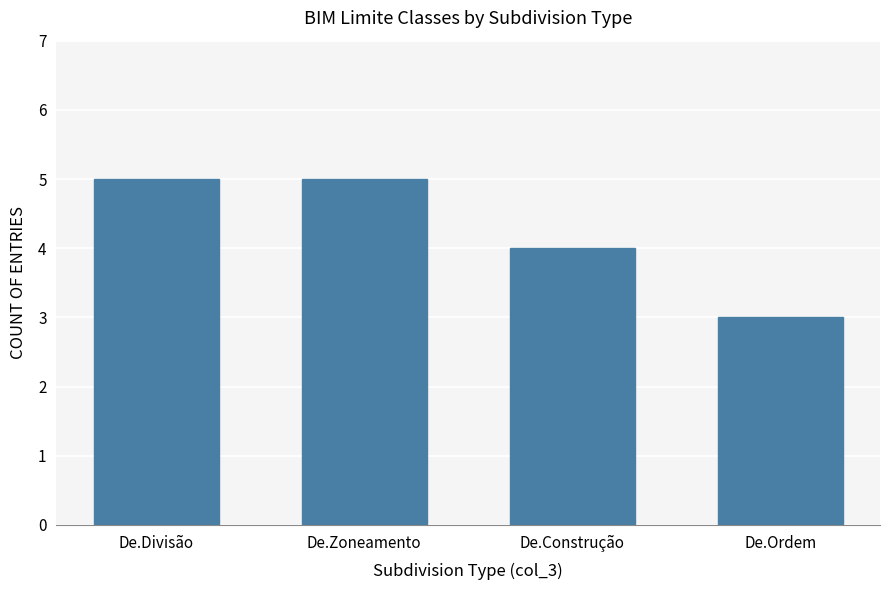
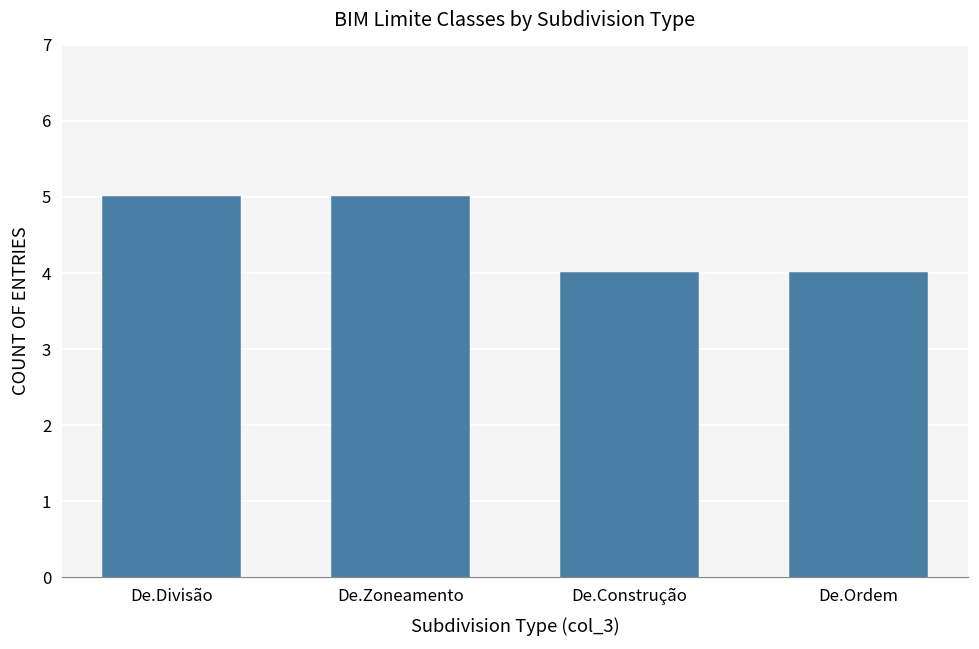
De.Ordem: 3 -> 4
